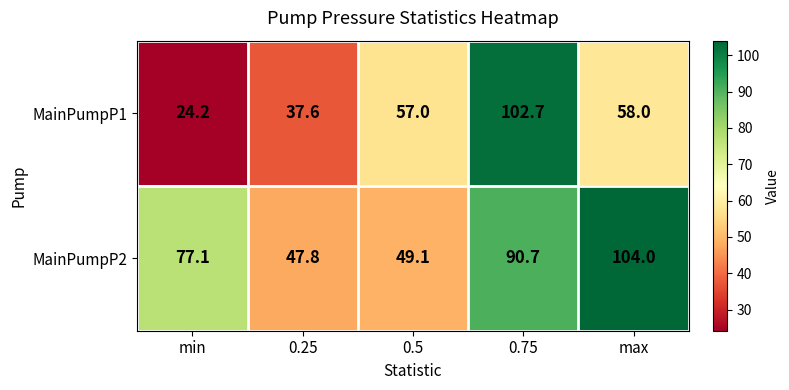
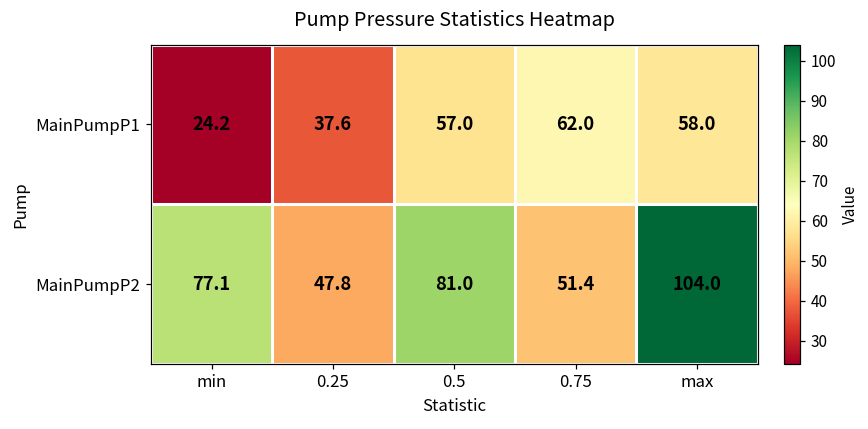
MainPumpP1, 0.75: 102.7 -> 62.0
MainPumpP2, 0.5: 49.1 -> 81.0
MainPumpP2, 0.75: 90.7 -> 51.4
